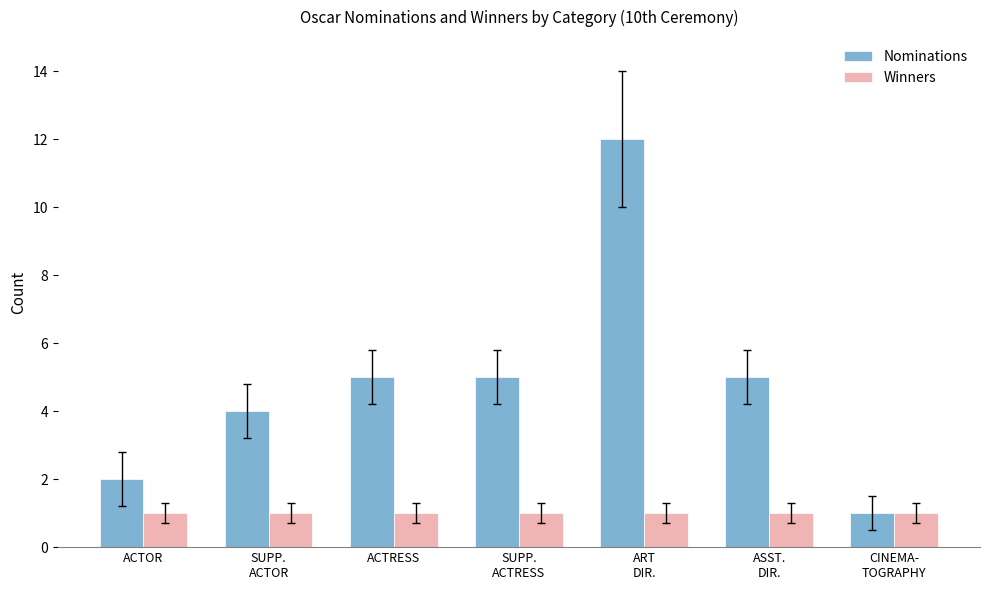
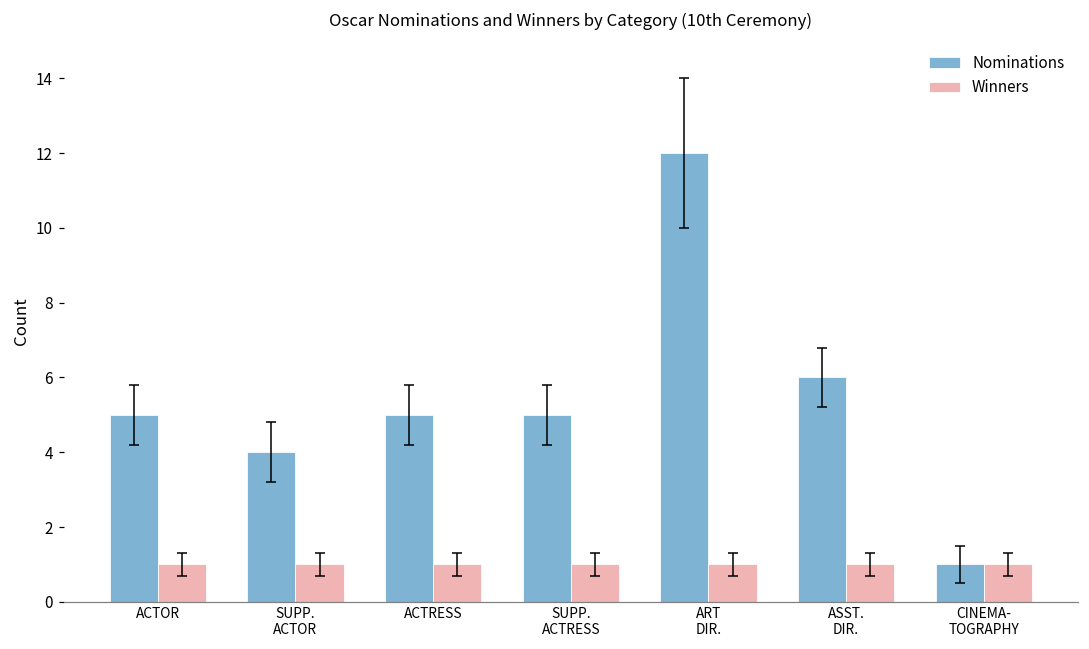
Nominations, ACTOR: 2 -> 5
Nominations, ASST. DIR.: 5 -> 6
